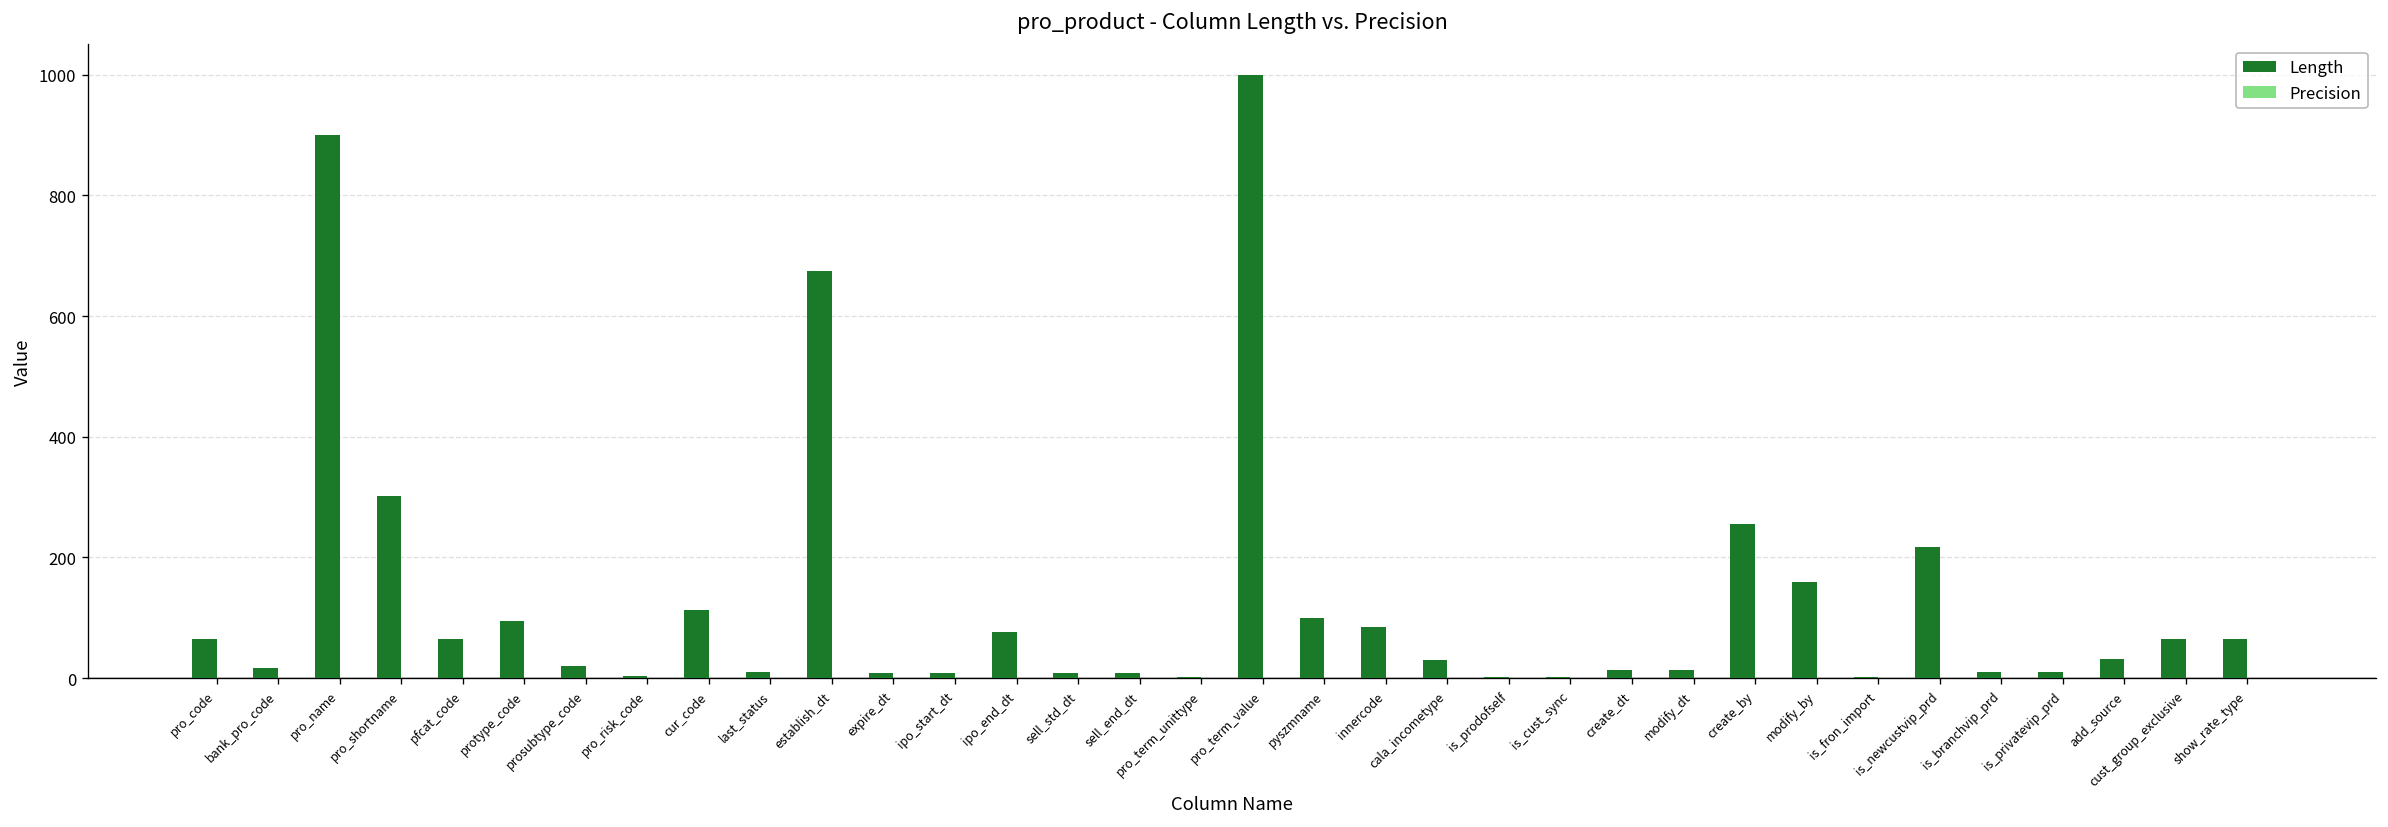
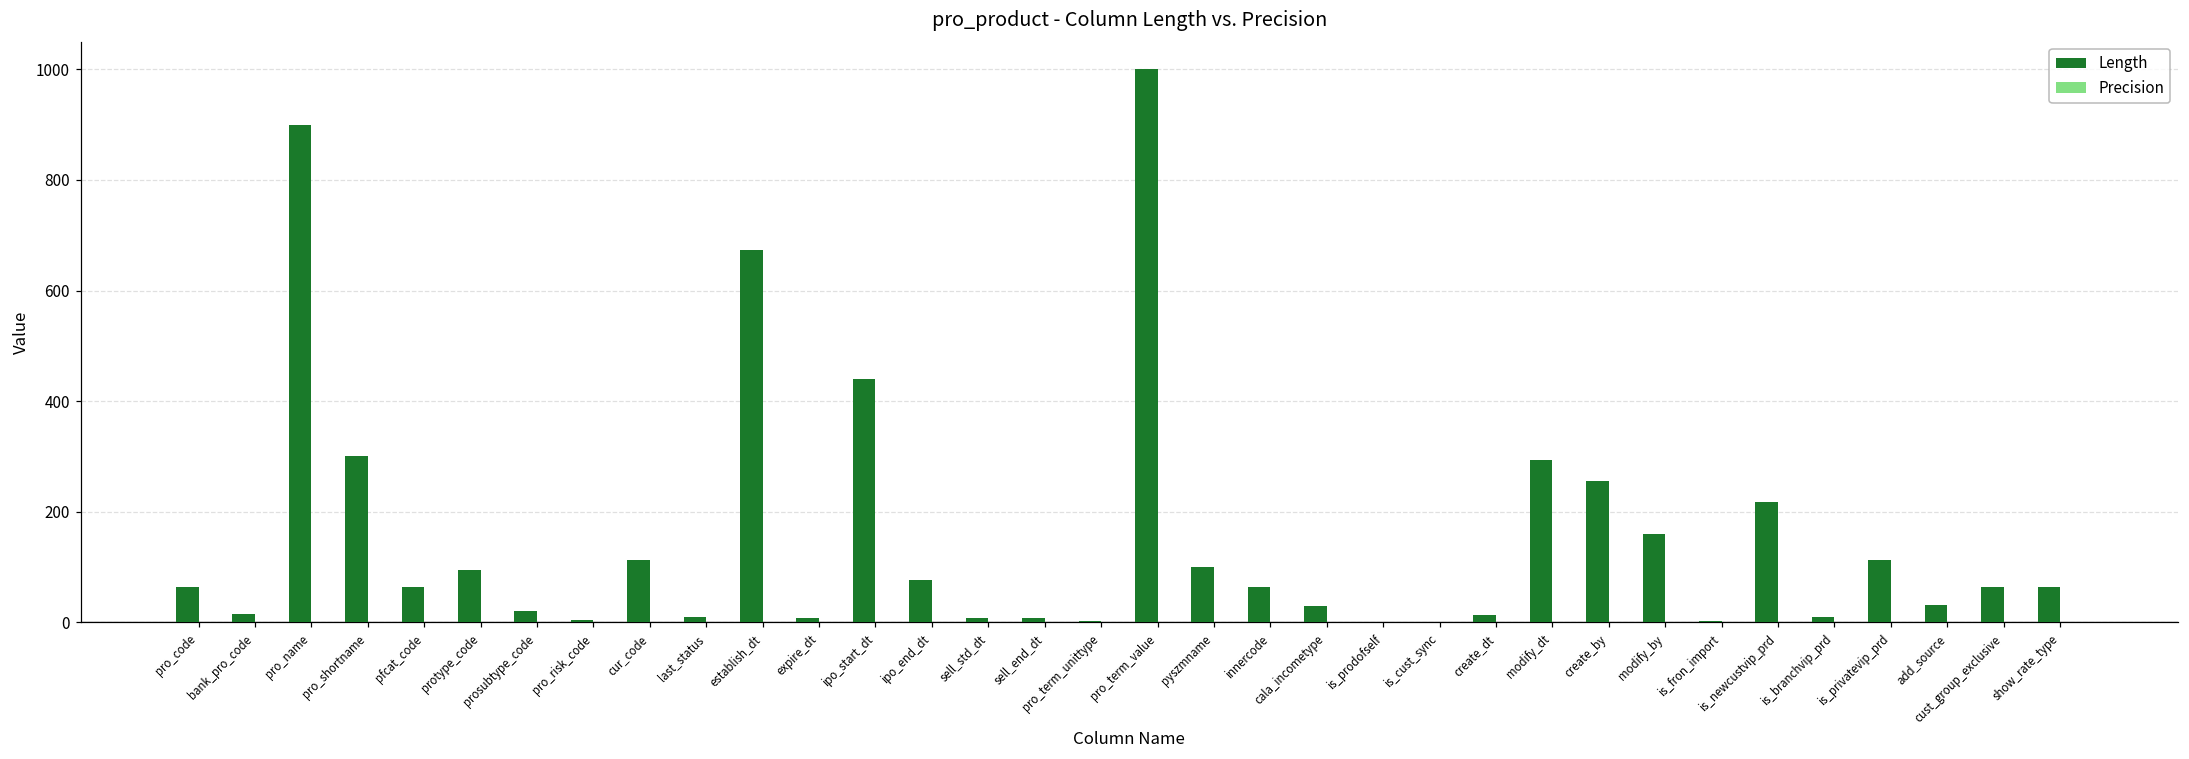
Length, ipo_start_dt: 10 -> 440
Length, innercode: 80 -> 60
Length, modify_dt: 10 -> 290
Length, is_privatevip_prd: 10 -> 110
